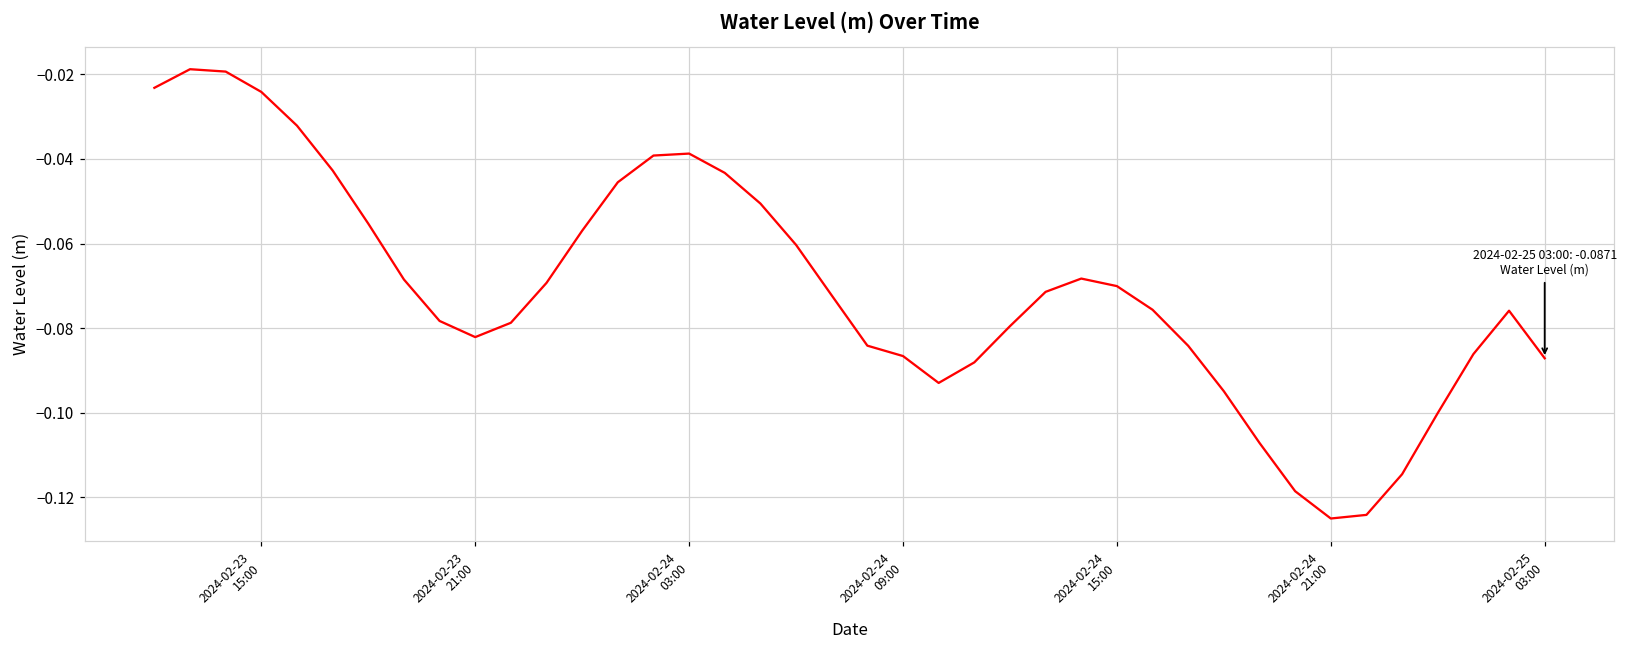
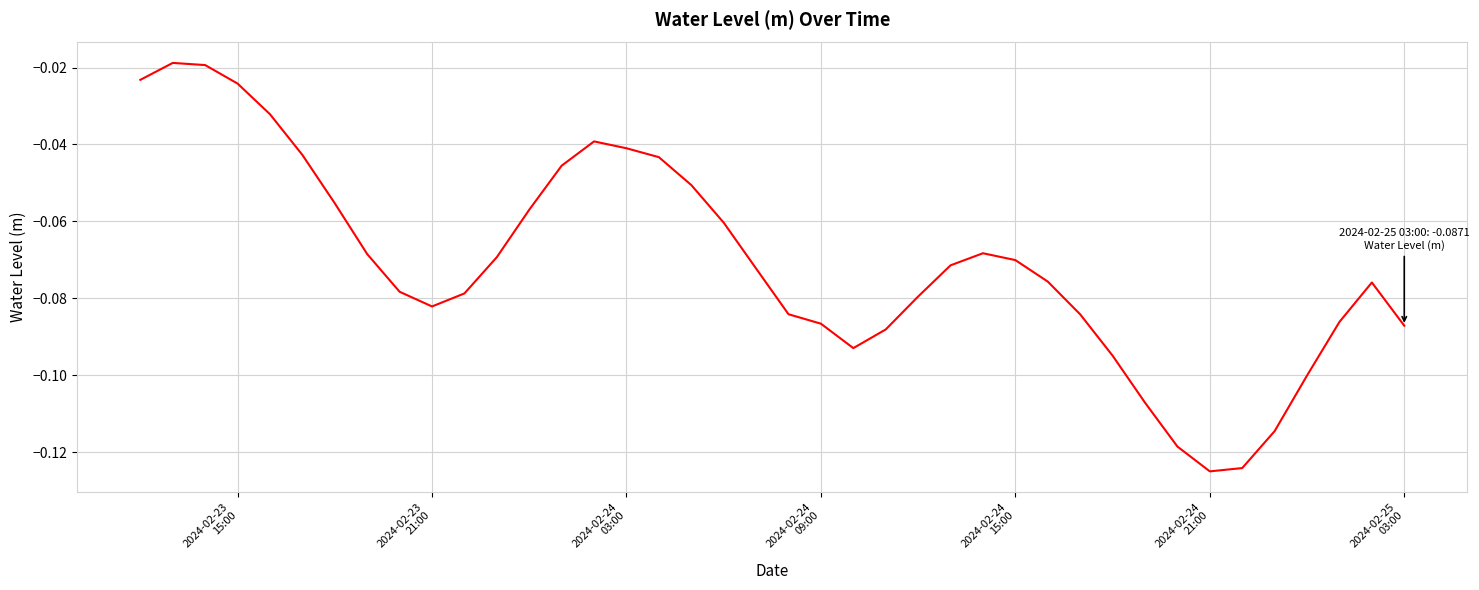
2024-02-24 03:00: -0.039 -> -0.041
